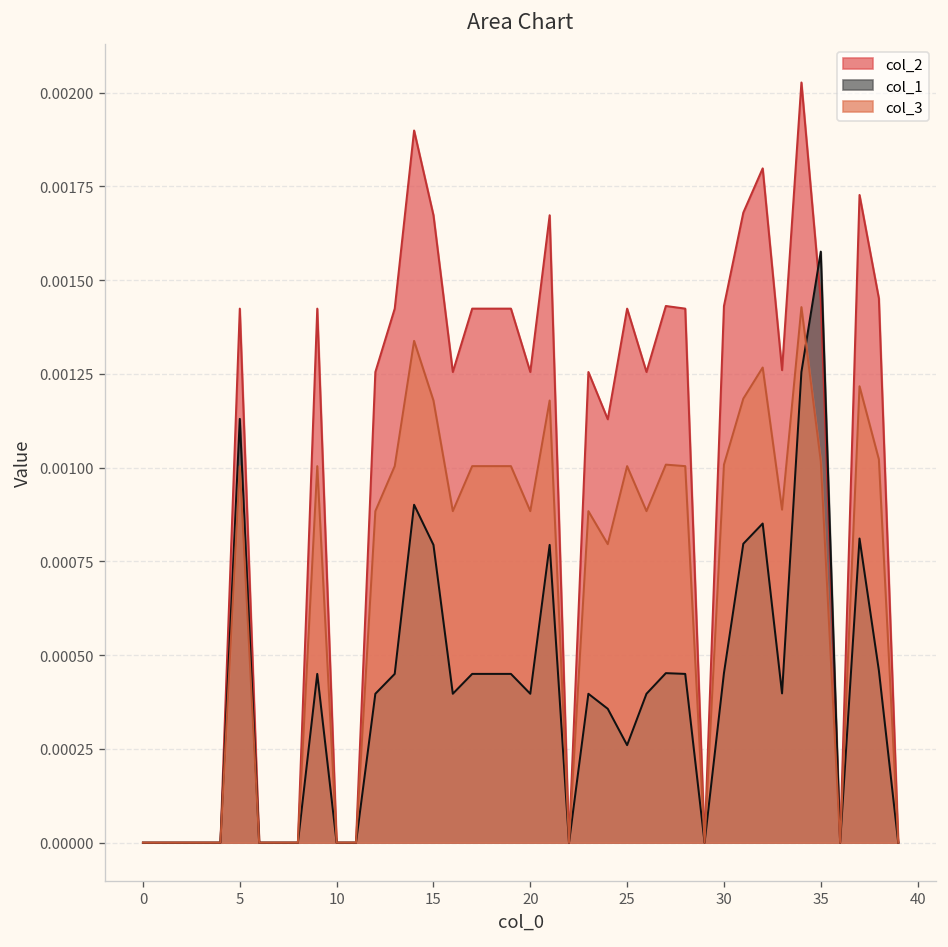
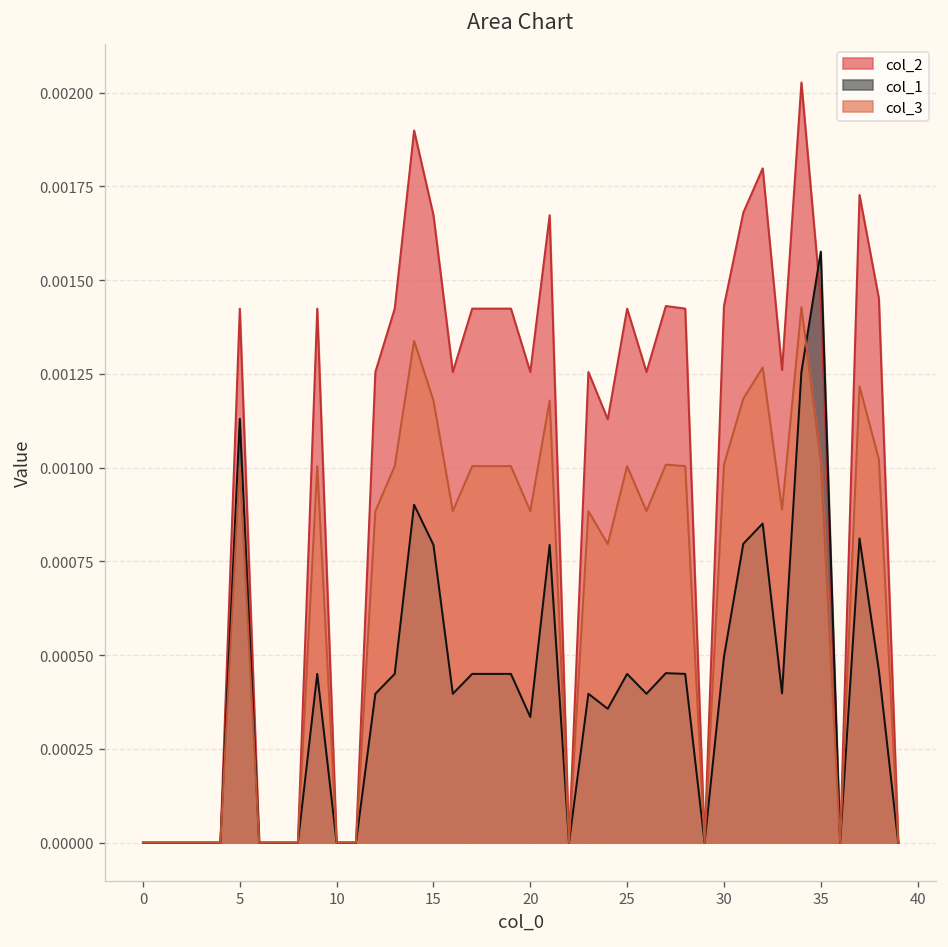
col_1, 20: 0.00040 -> 0.00034
col_1, 25: 0.00026 -> 0.00045
col_1, 30: 0.00045 -> 0.00050
